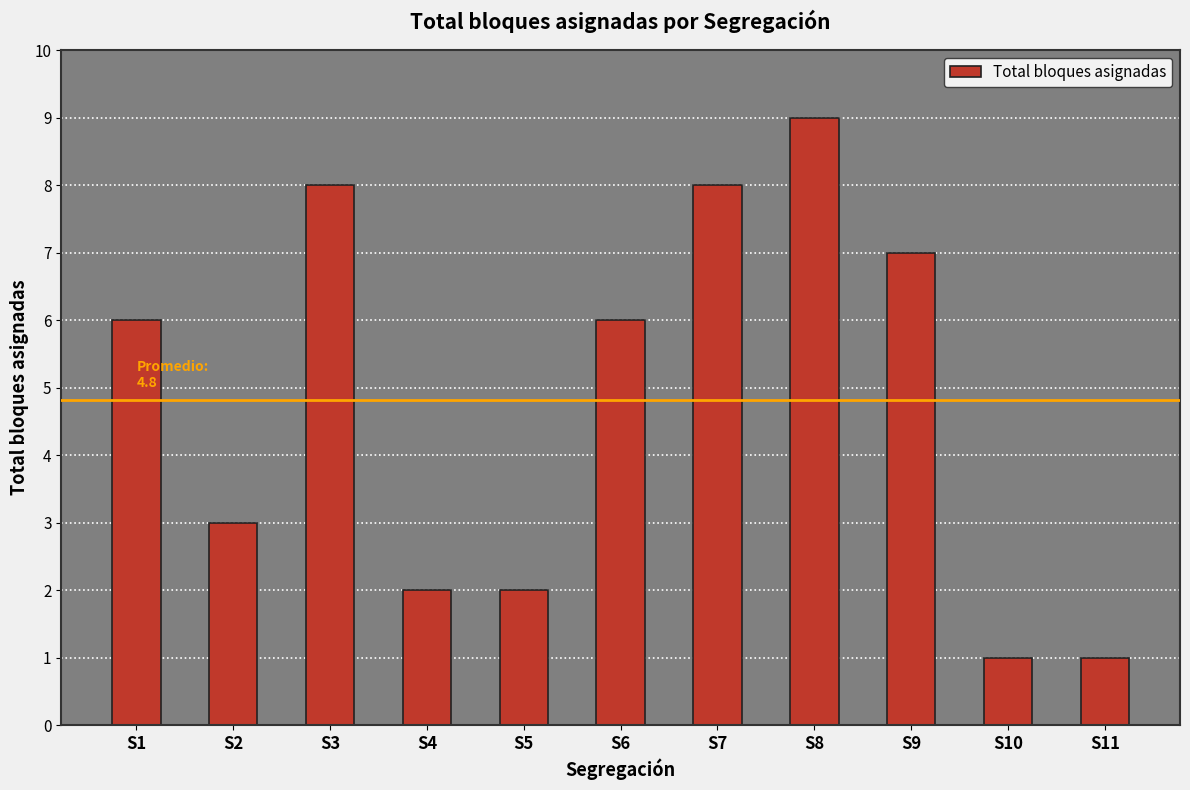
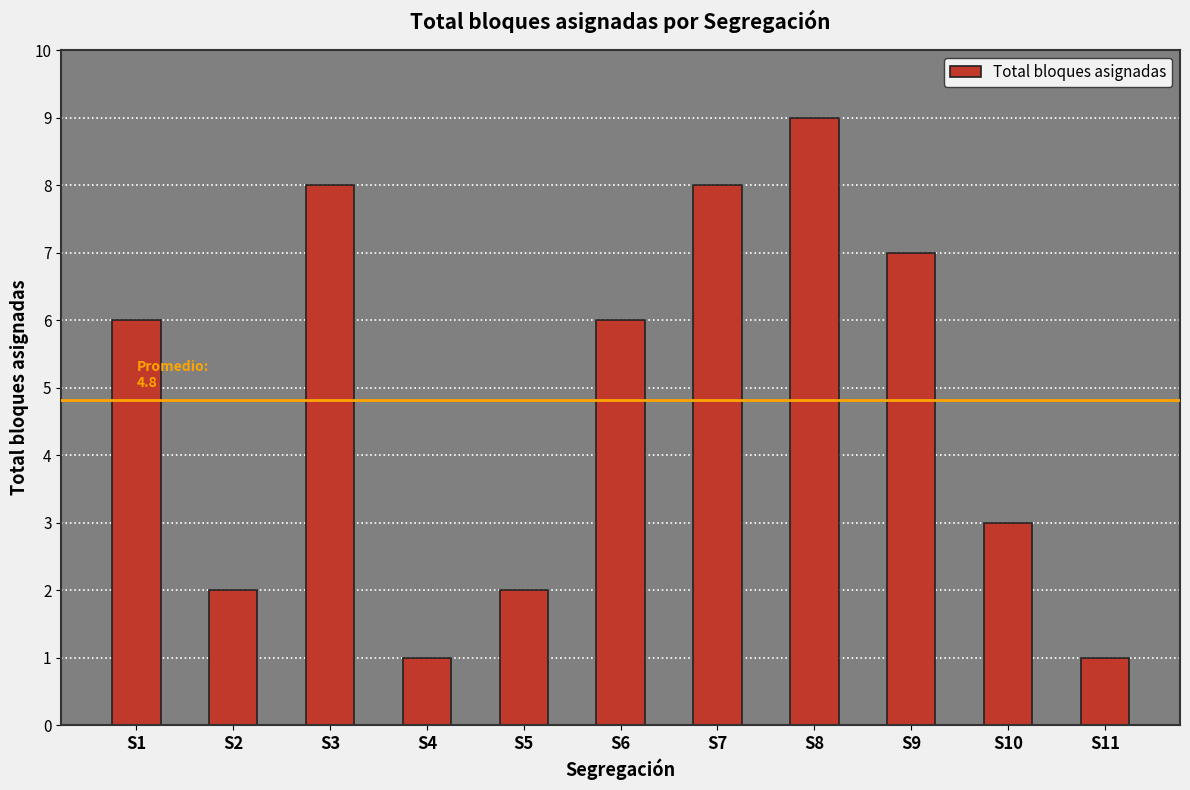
S2: 3 -> 2
S4: 2 -> 1
S10: 1 -> 3
